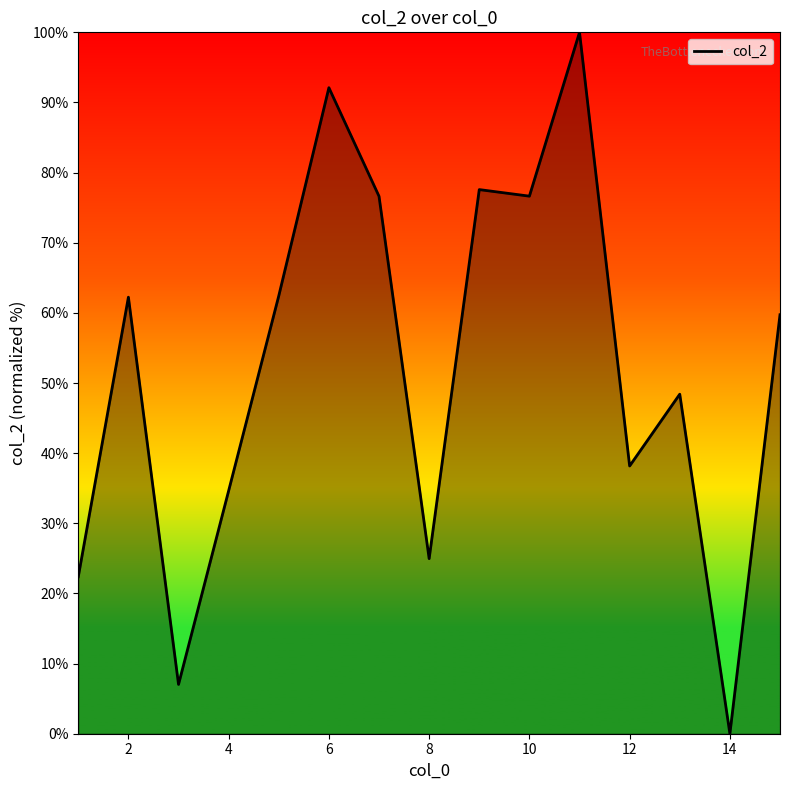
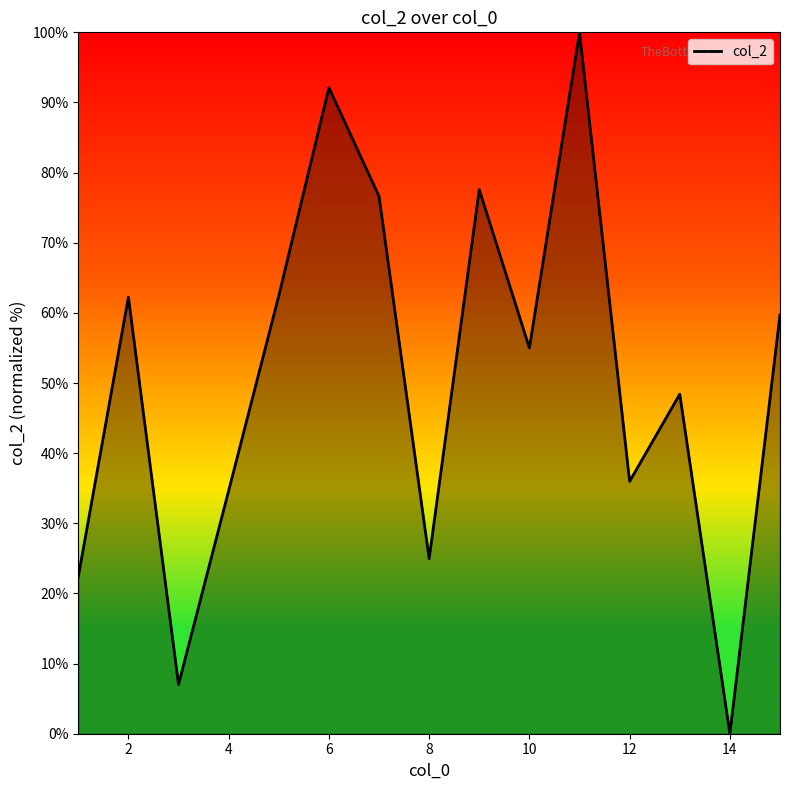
10: 77% -> 55%
12: 38% -> 36%
